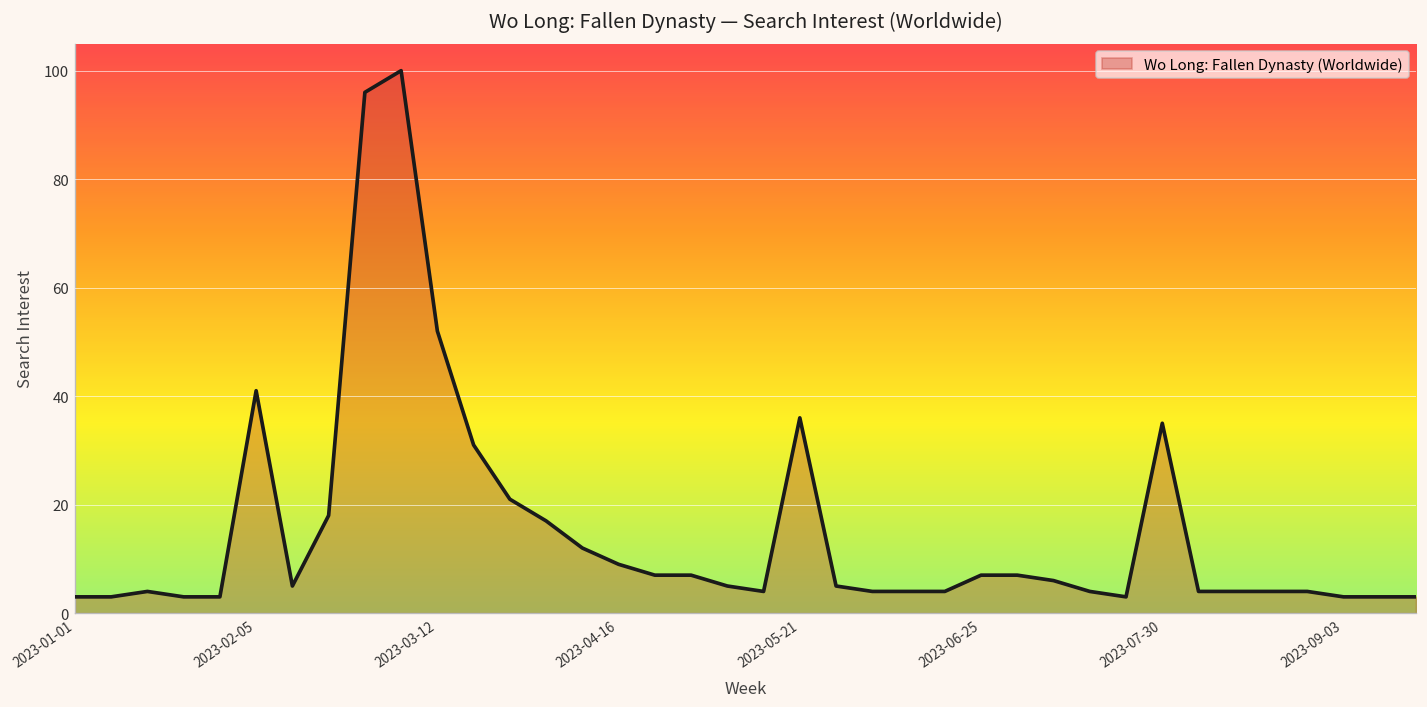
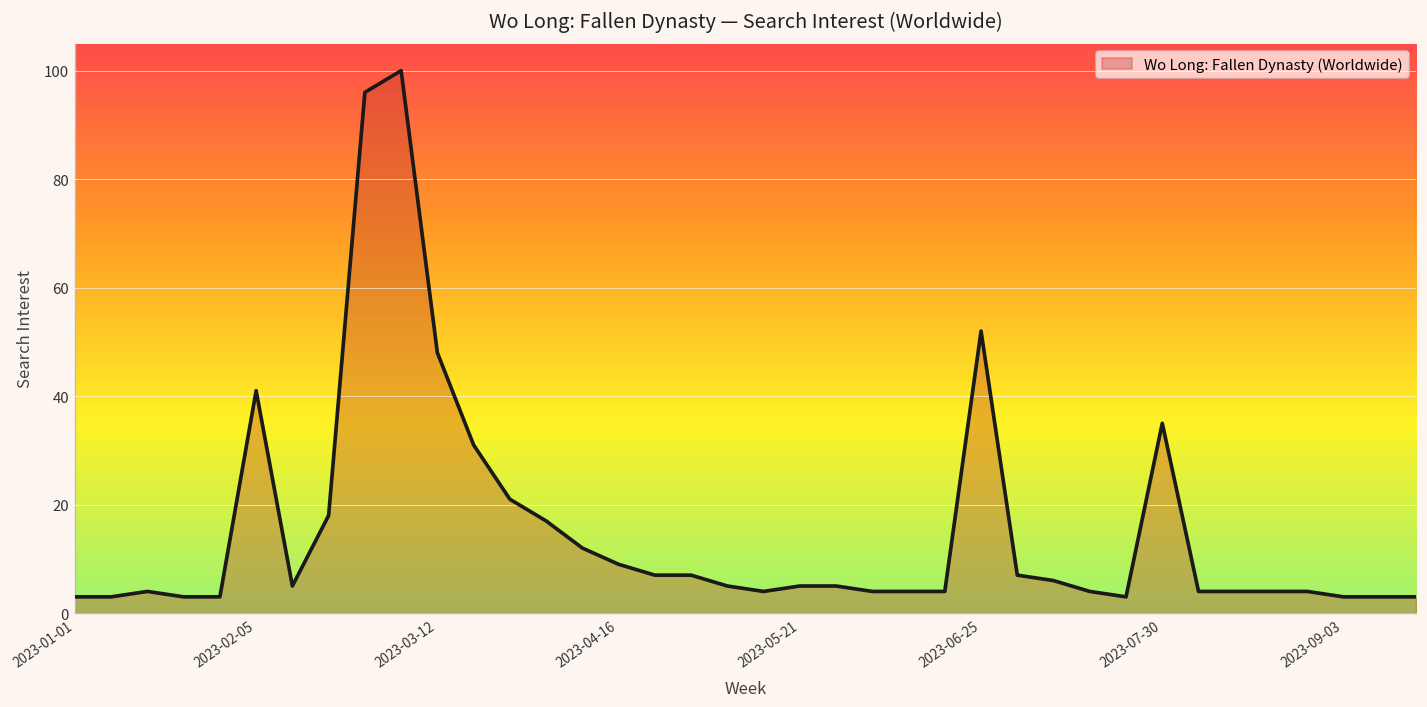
2023-03-12: 52 -> 48
2023-05-21: 36 -> 5
2023-06-25: 7 -> 52
